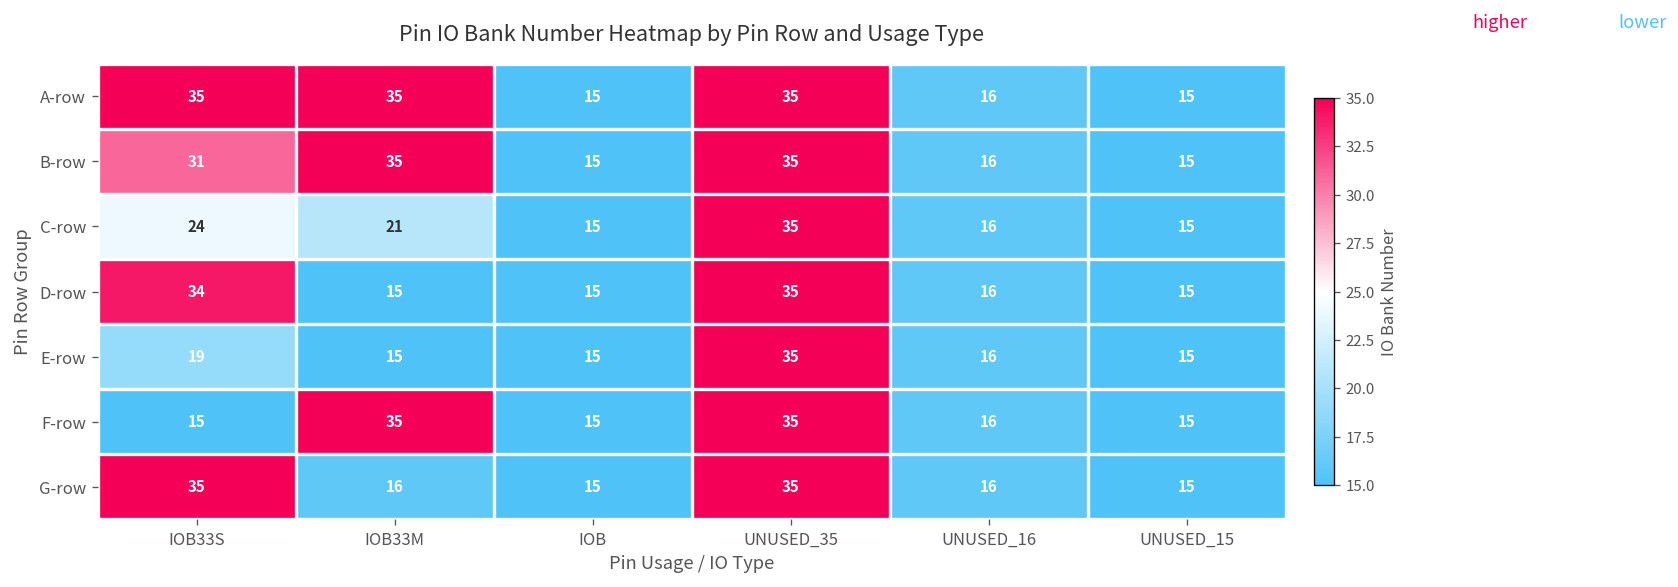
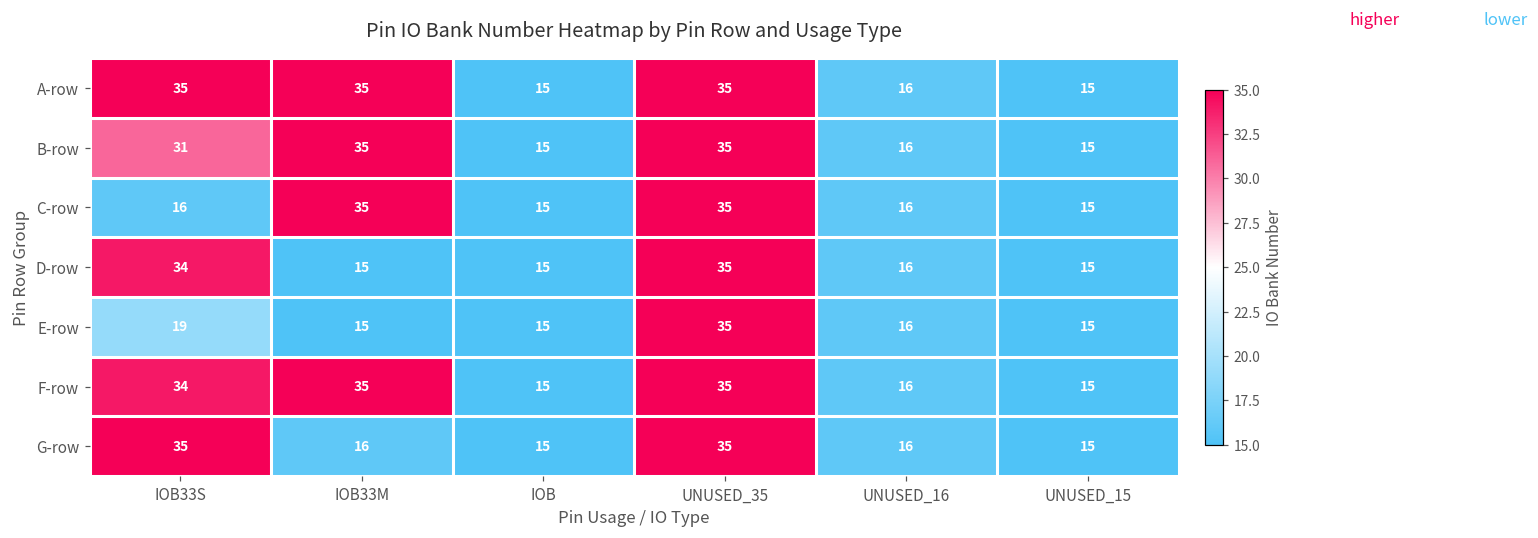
C-row, IOB33S: 24 -> 16
C-row, IOB33M: 21 -> 35
F-row, IOB33S: 15 -> 34
